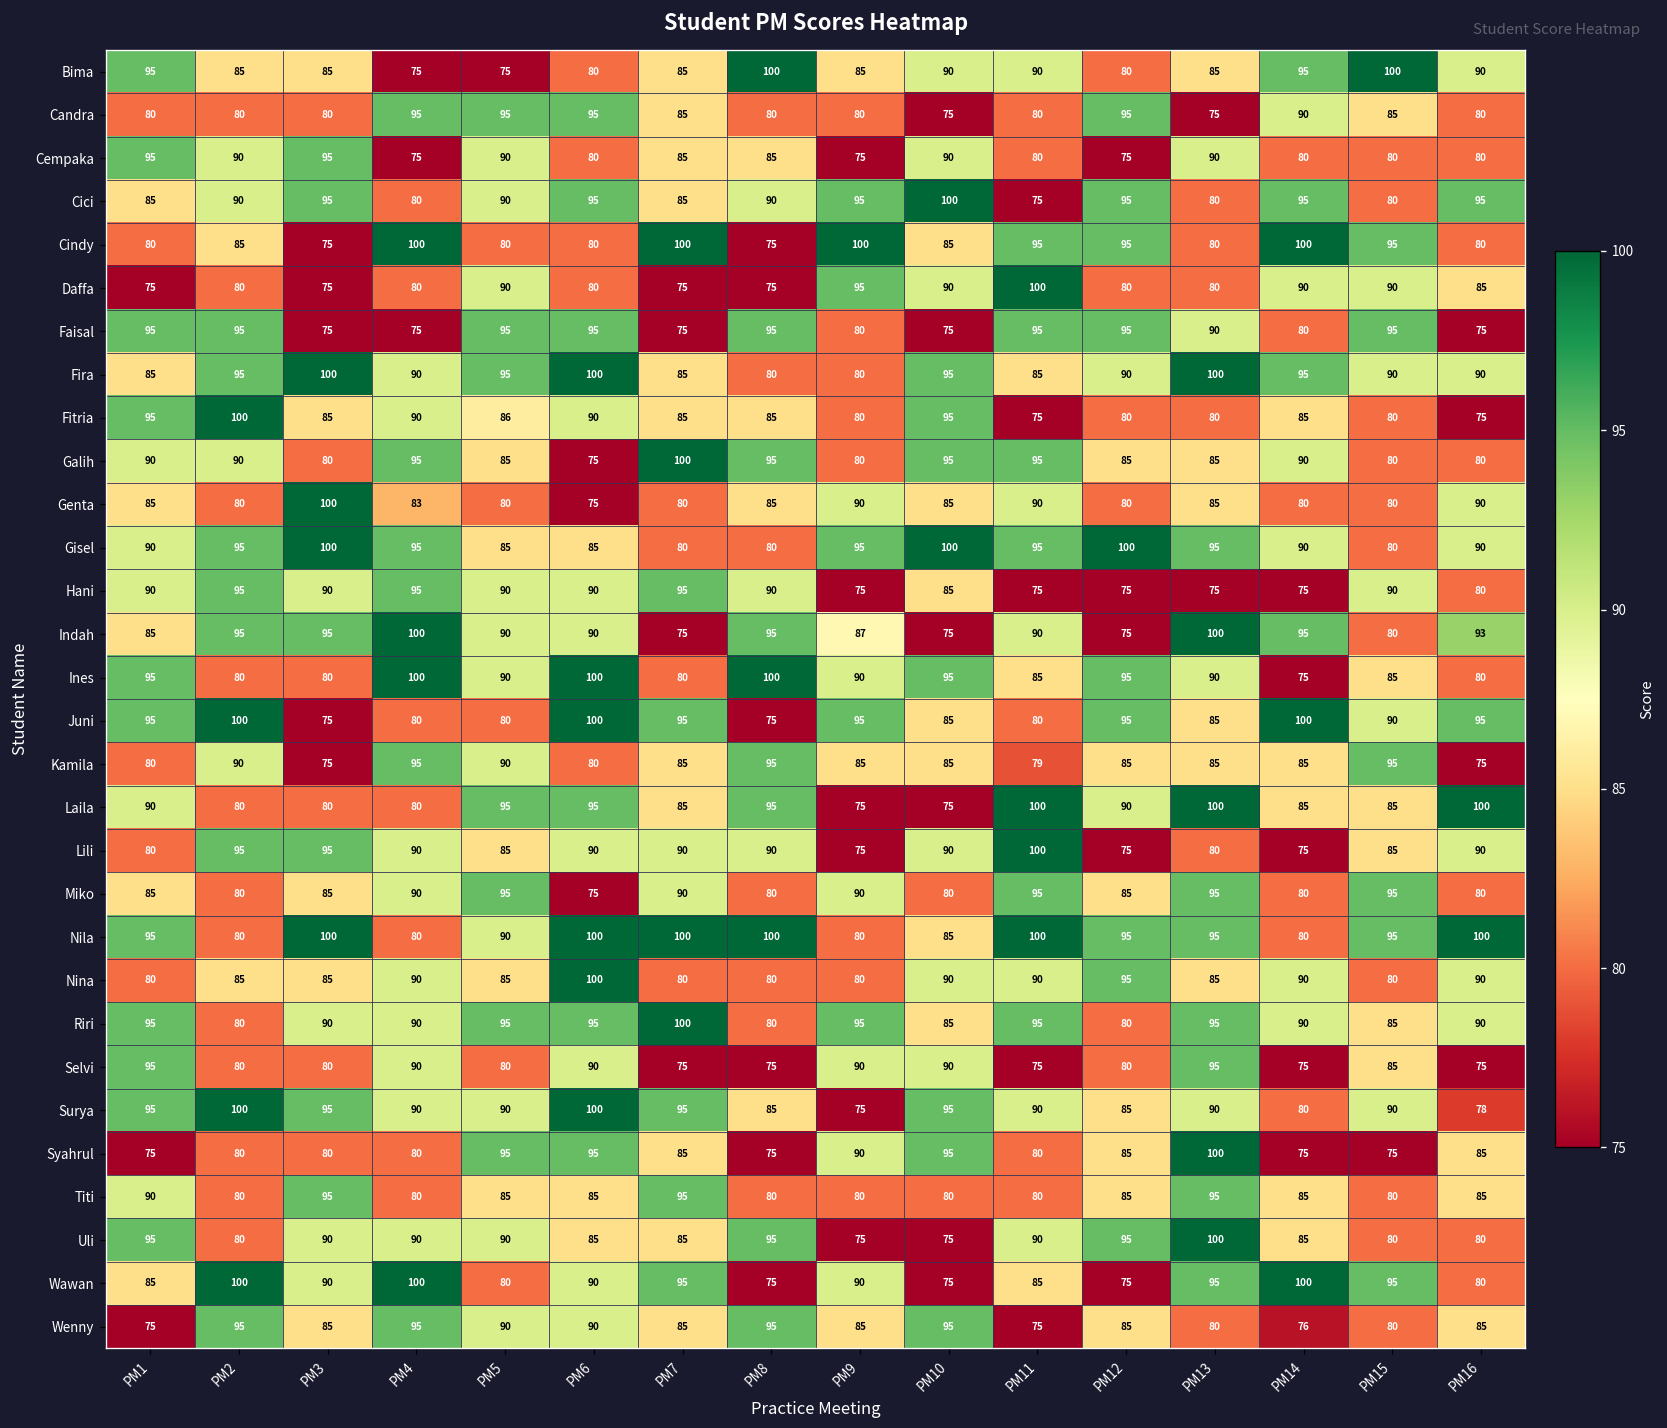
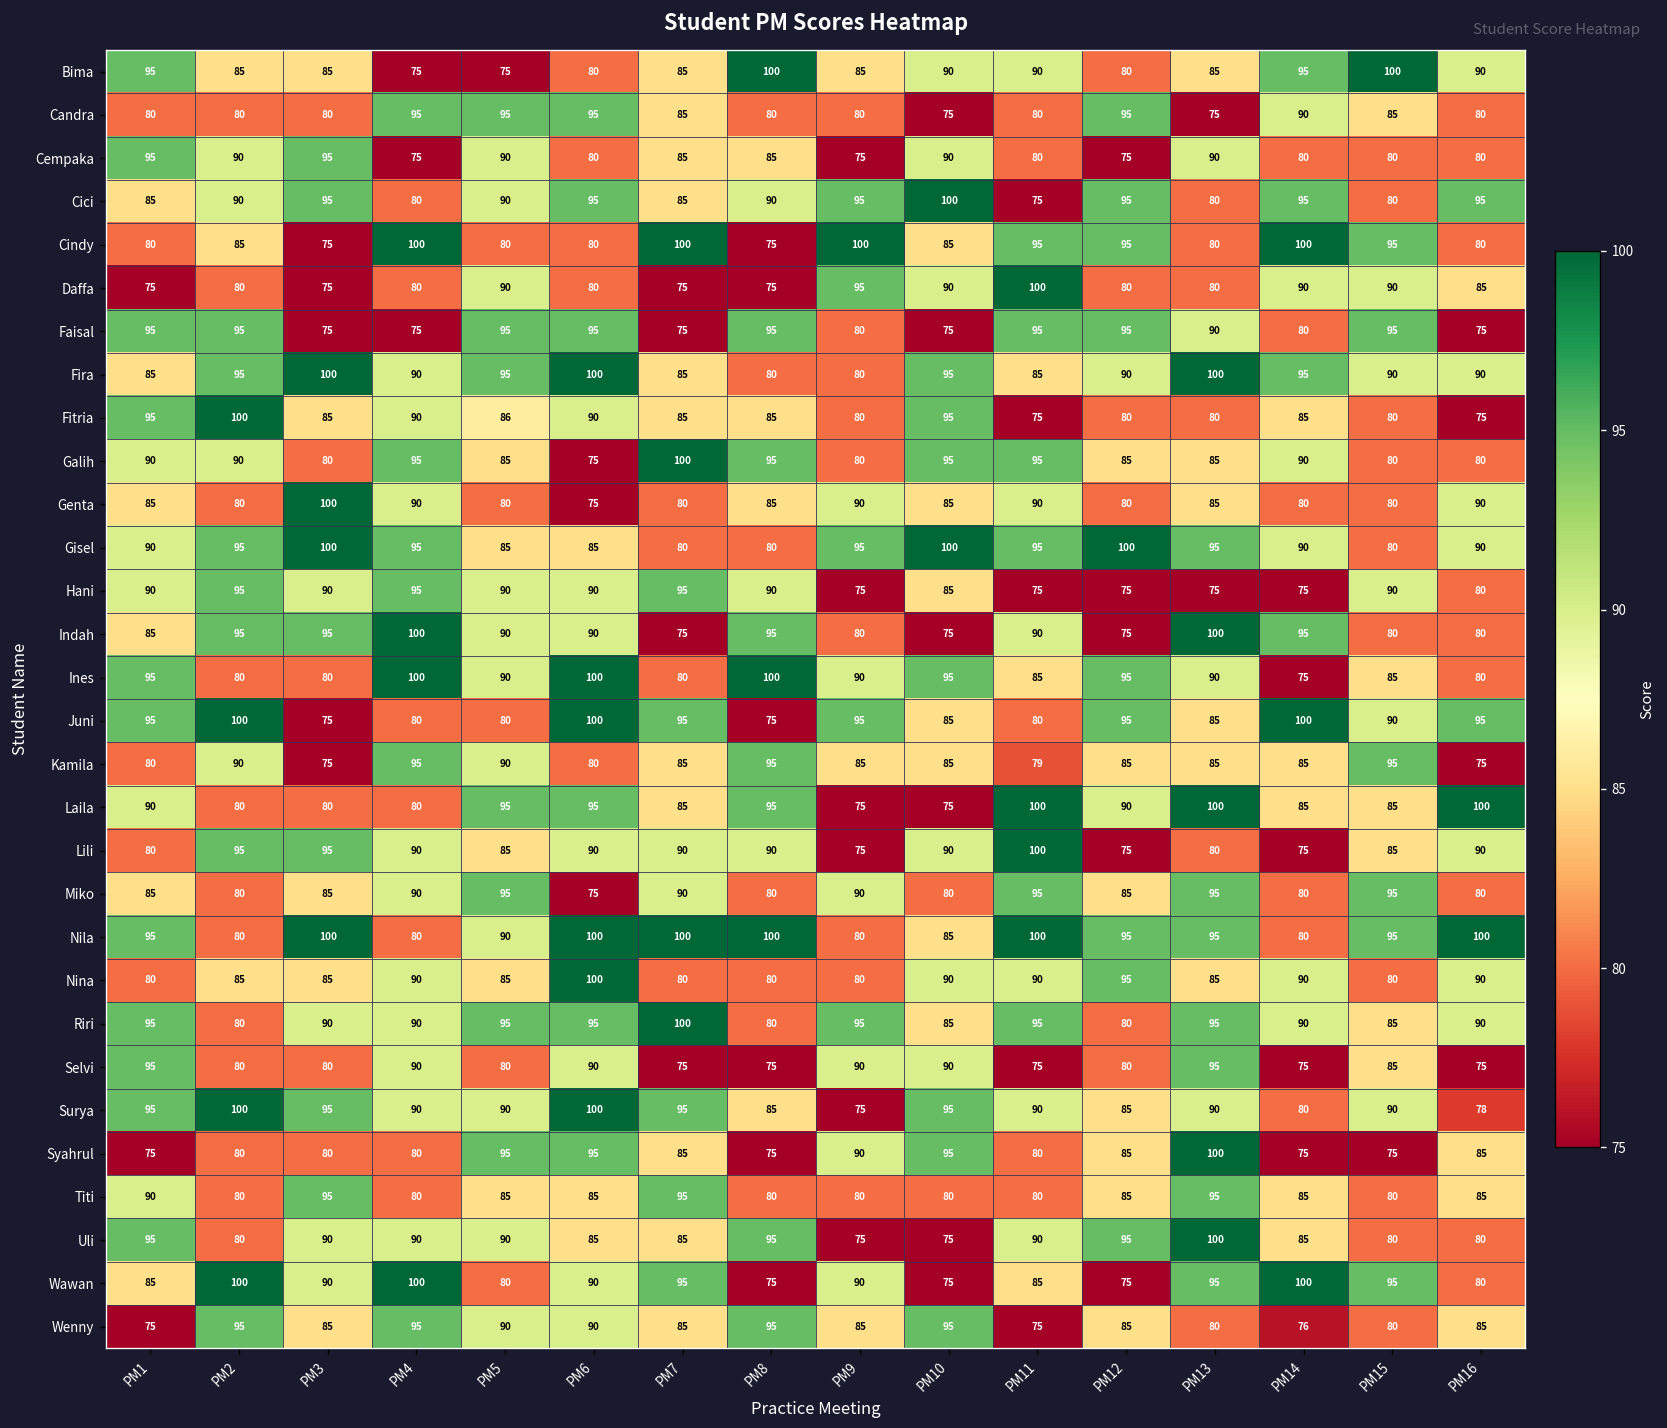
Genta, PM4: 83 -> 90
Indah, PM9: 87 -> 80
Indah, PM16: 93 -> 80
